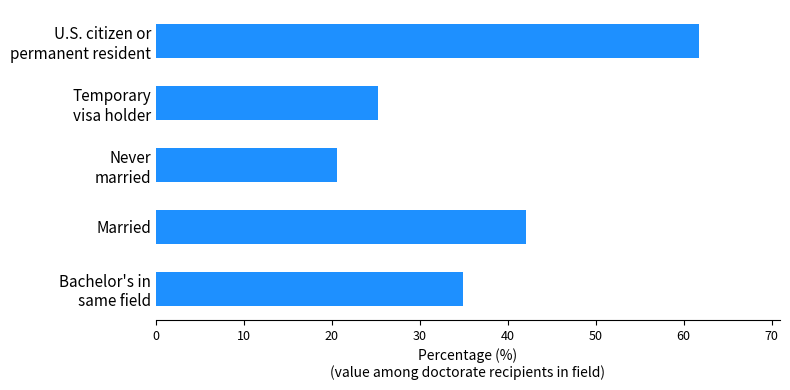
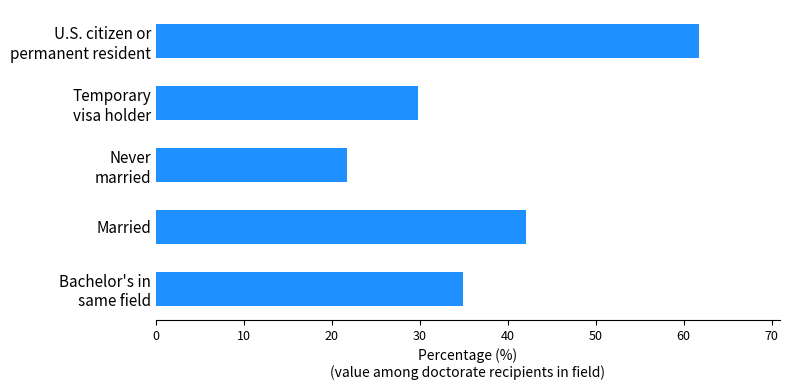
Temporary visa holder: 25 -> 30
Never married: 21 -> 22
